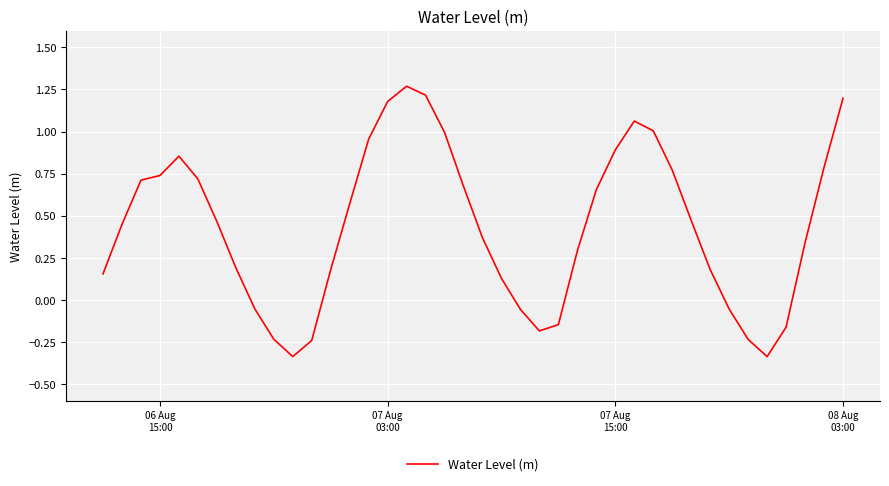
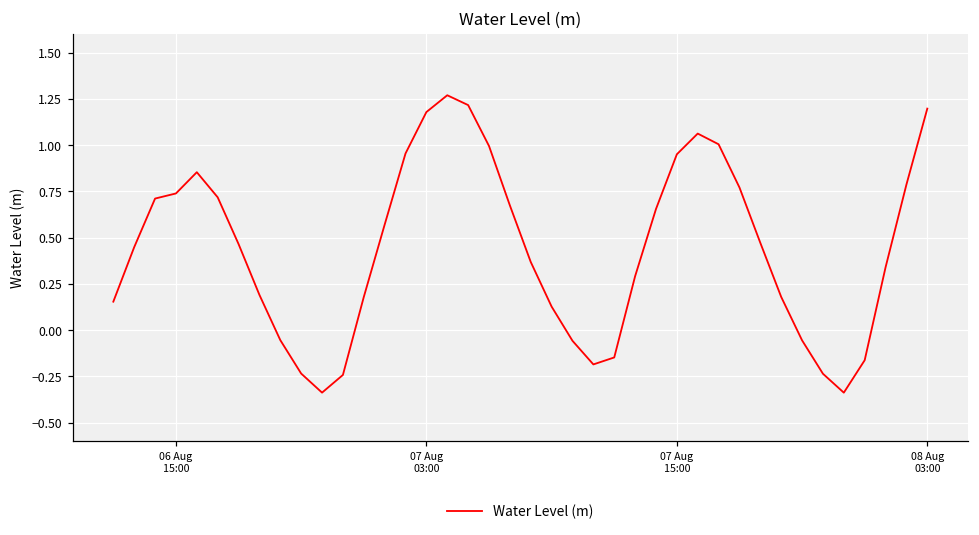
07 Aug 15:00: 0.89 -> 0.95
